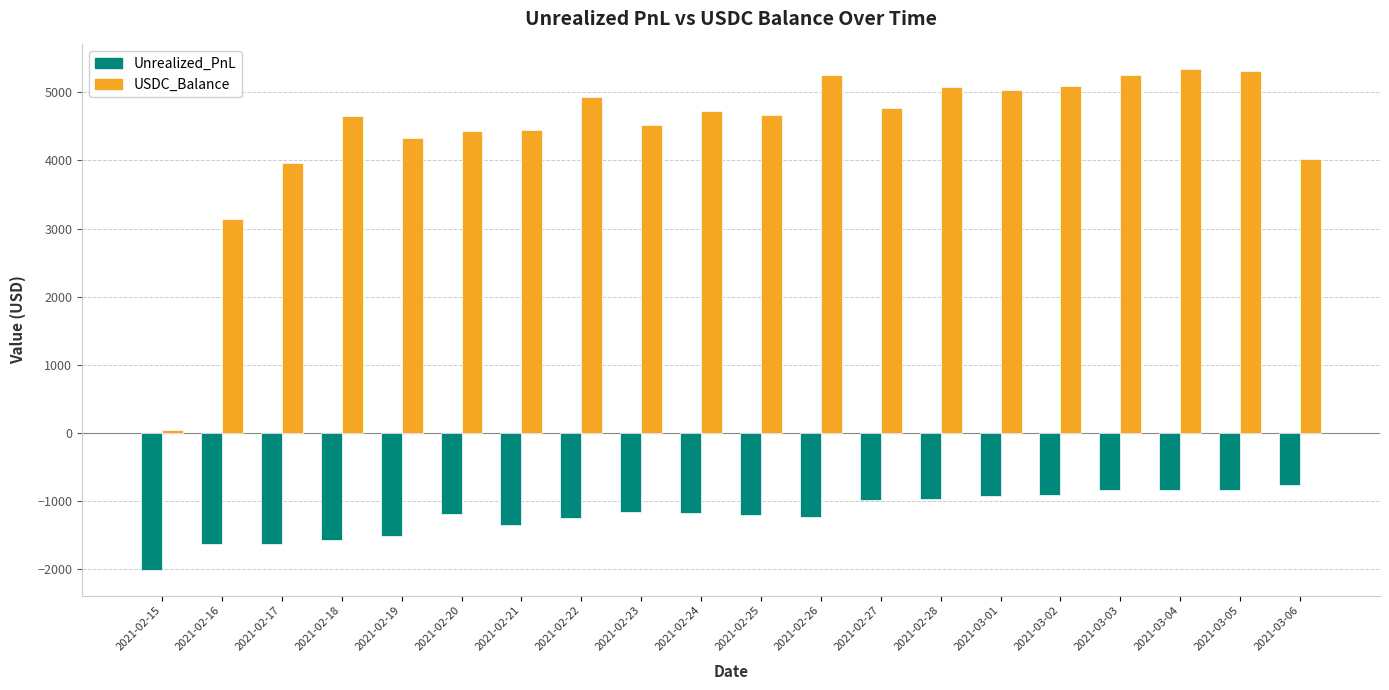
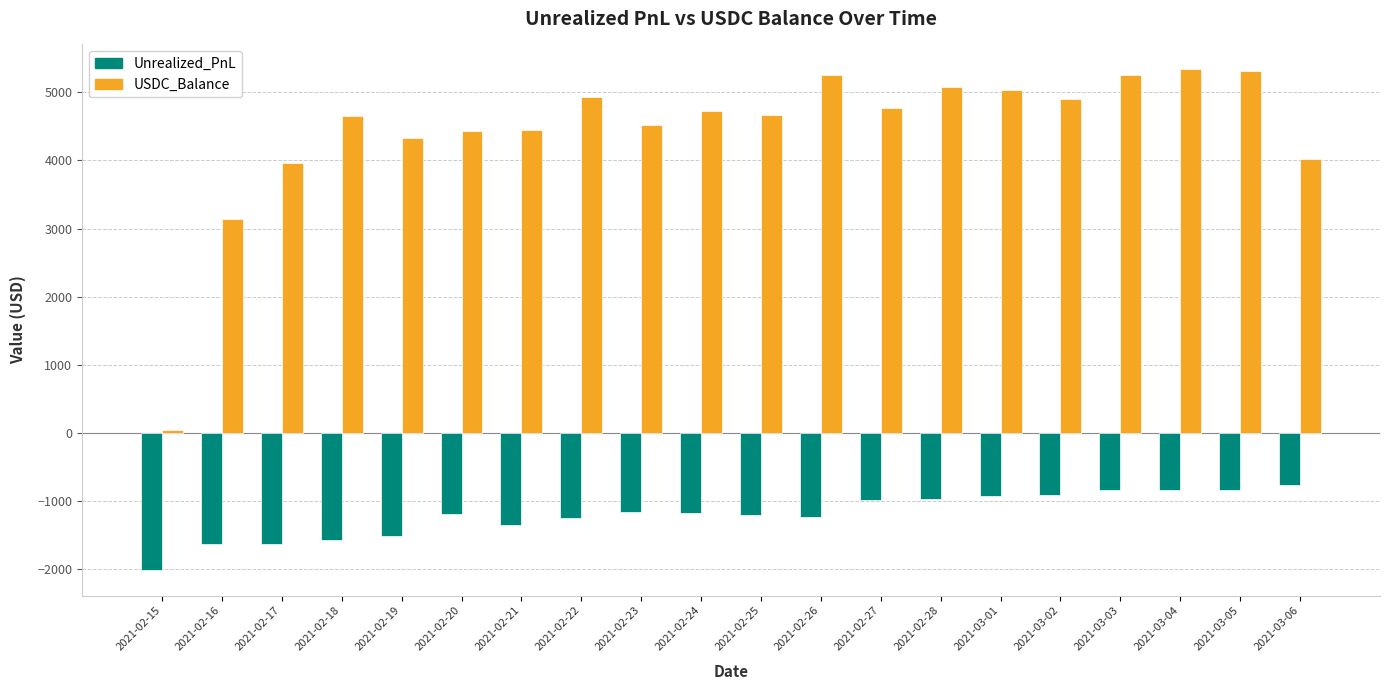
USDC_Balance, 2021-03-02: 5100 -> 4900
